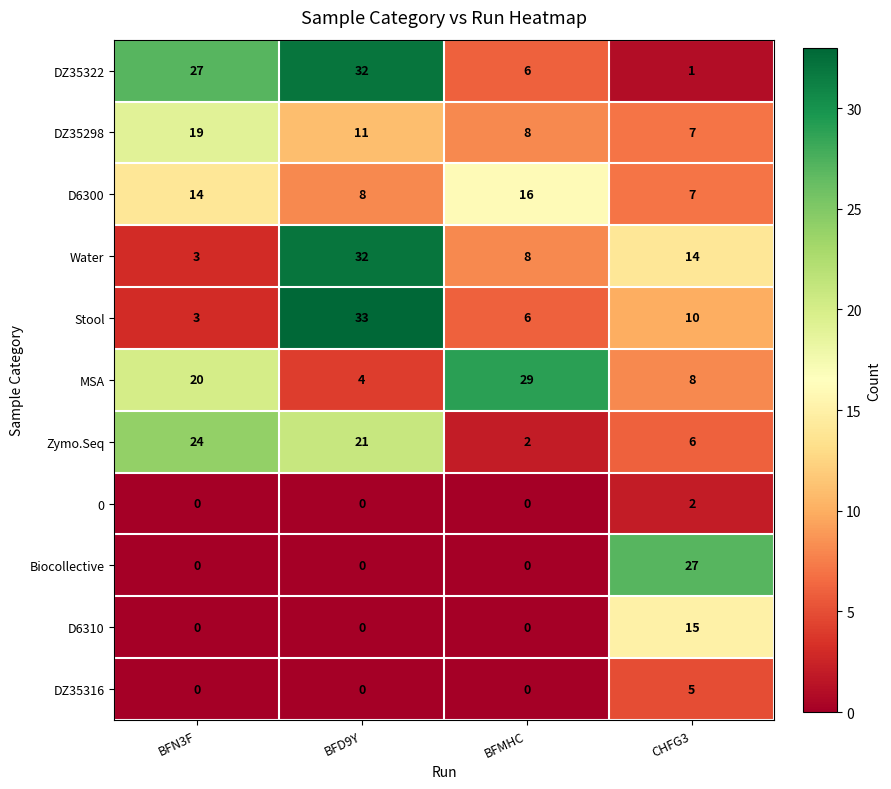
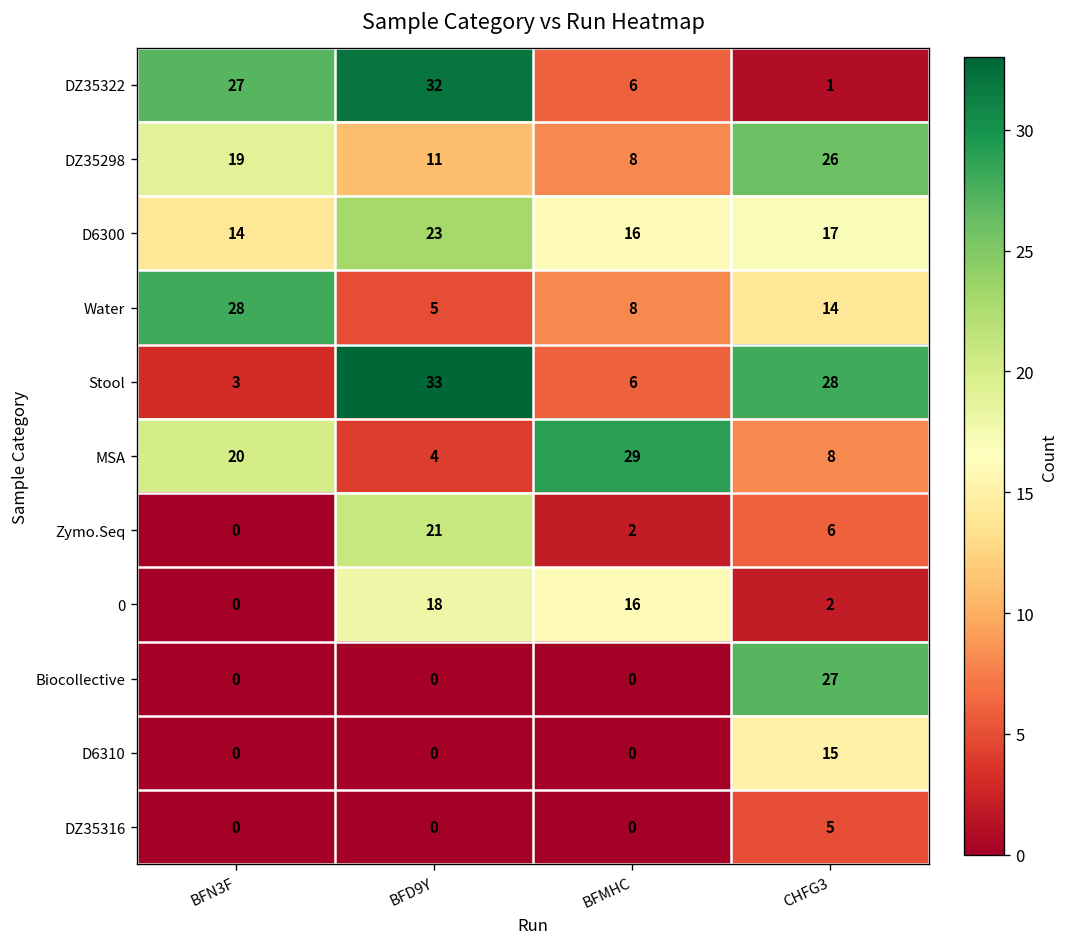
DZ35298, CHFG3: 7 -> 26
D6300, BFD9Y: 8 -> 23
D6300, CHFG3: 7 -> 17
Water, BFN3F: 3 -> 28
Water, BFD9Y: 32 -> 5
Stool, CHFG3: 10 -> 28
Zymo.Seq, BFN3F: 24 -> 0
0, BFD9Y: 0 -> 18
0, BFMHC: 0 -> 16
